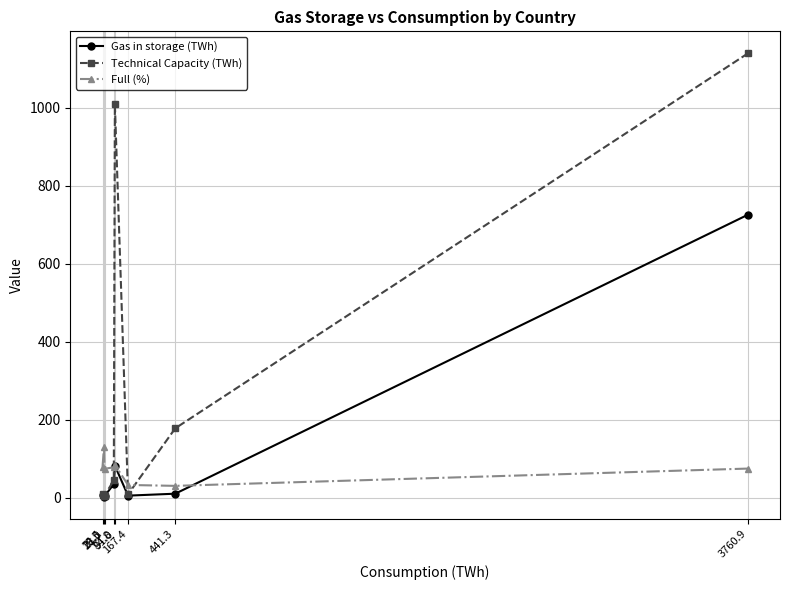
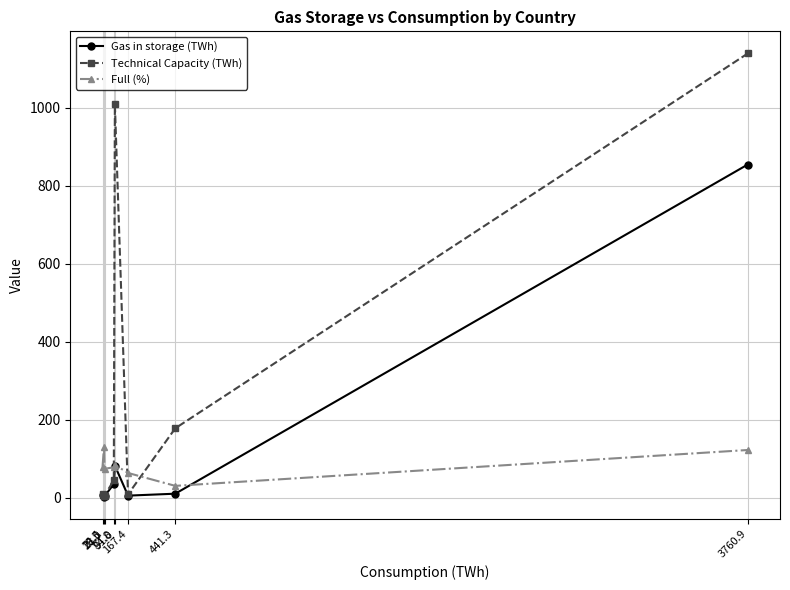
Full (%), 167.4: 30 -> 60
Gas in storage (TWh), 3760.9: 730 -> 850
Full (%), 3760.9: 80 -> 120
